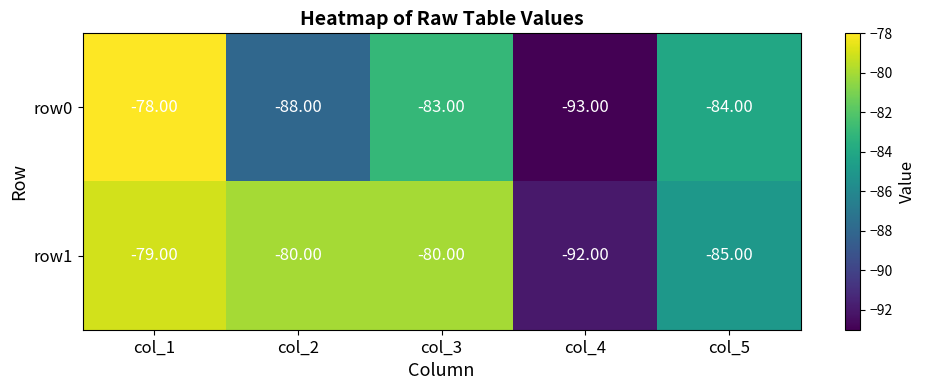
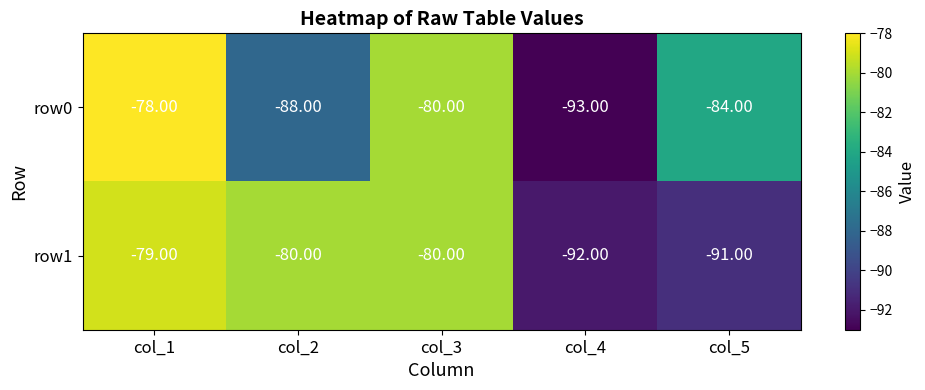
row0, col_3: -83.00 -> -80.00
row1, col_5: -85.00 -> -91.00
